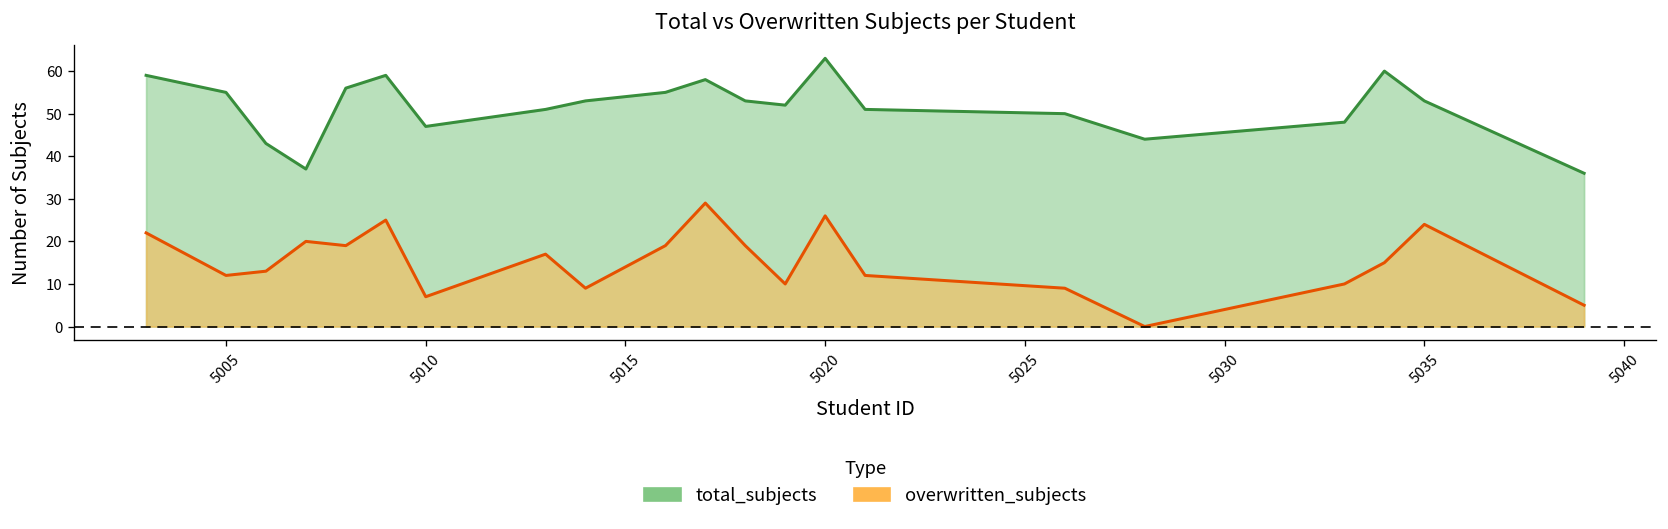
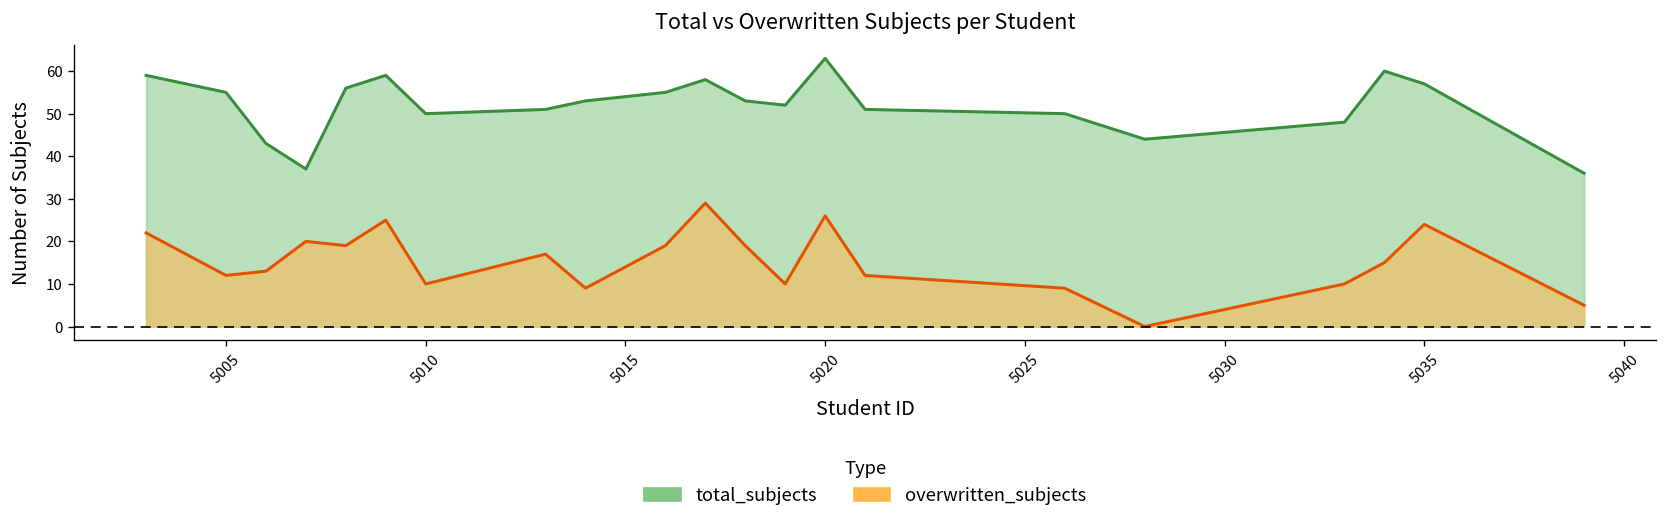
total_subjects, 5010: 47 -> 50
overwritten_subjects, 5010: 7 -> 10
total_subjects, 5035: 53 -> 57
